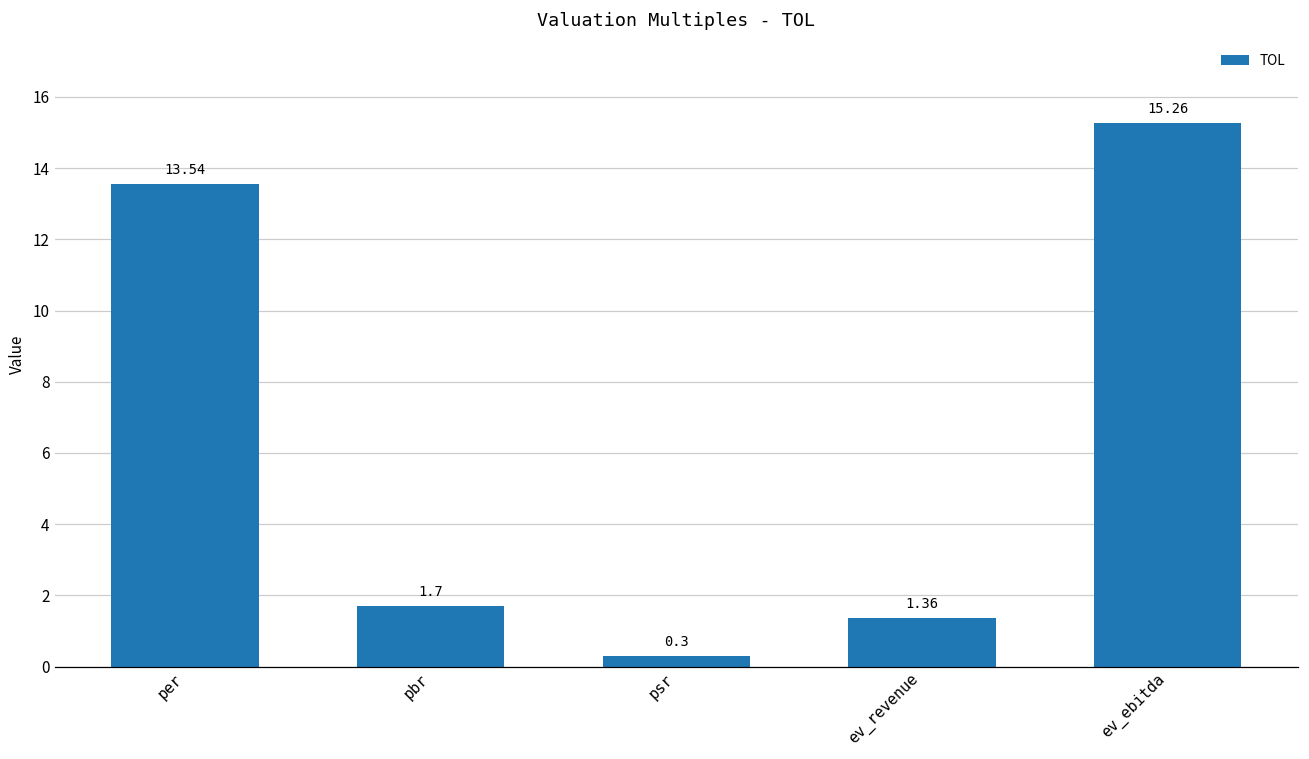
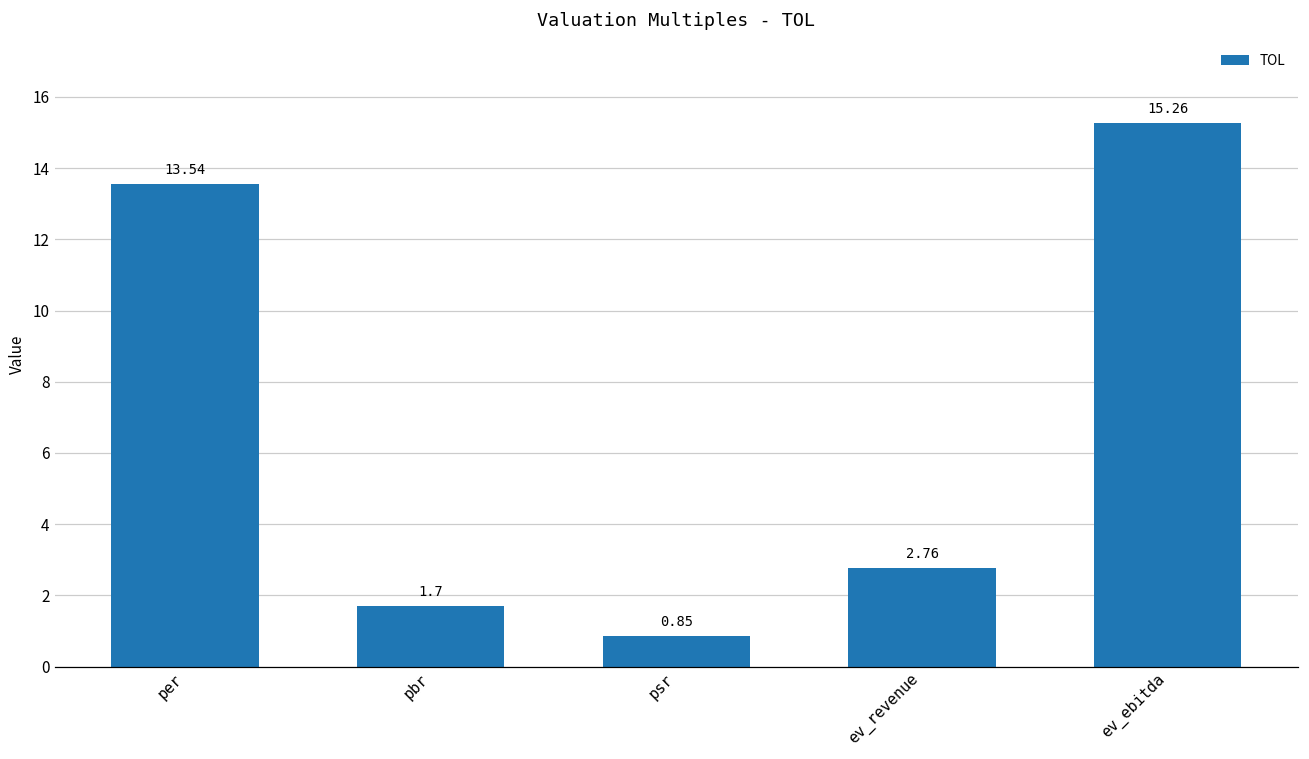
psr: 0.3 -> 0.85
ev_revenue: 1.36 -> 2.76
